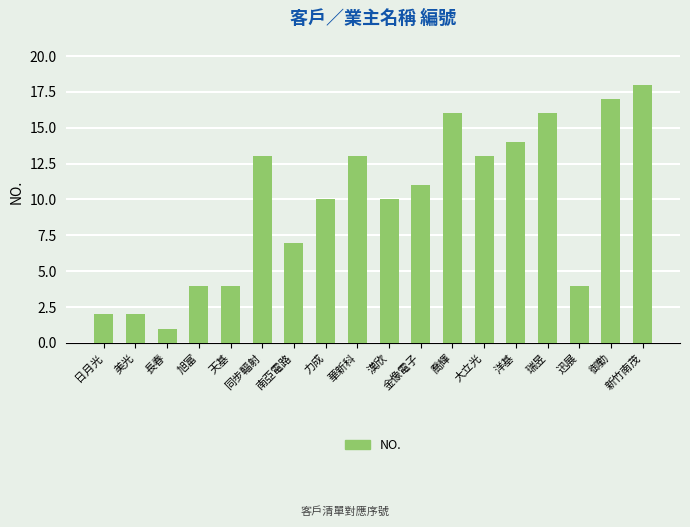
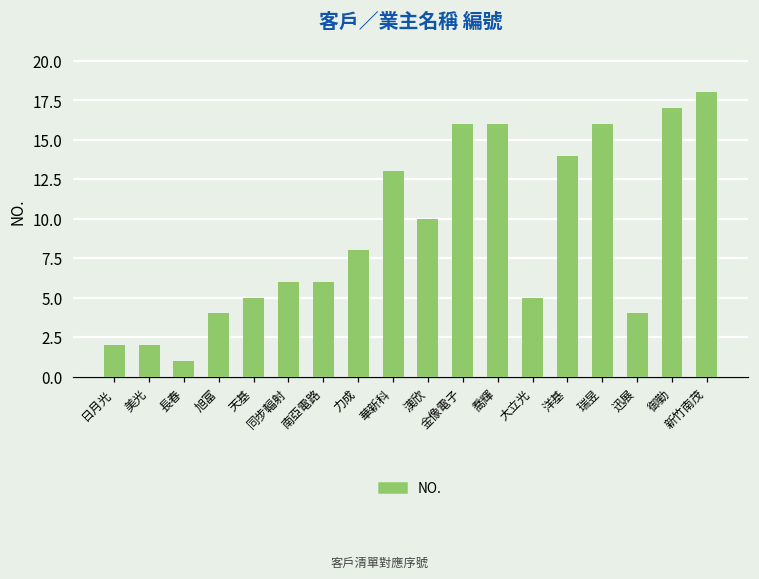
天基: 4 -> 5
同步輻射: 13 -> 6
南亞電路: 7 -> 6
力成: 10 -> 8
金像電子: 11 -> 16
大立光: 13 -> 5
